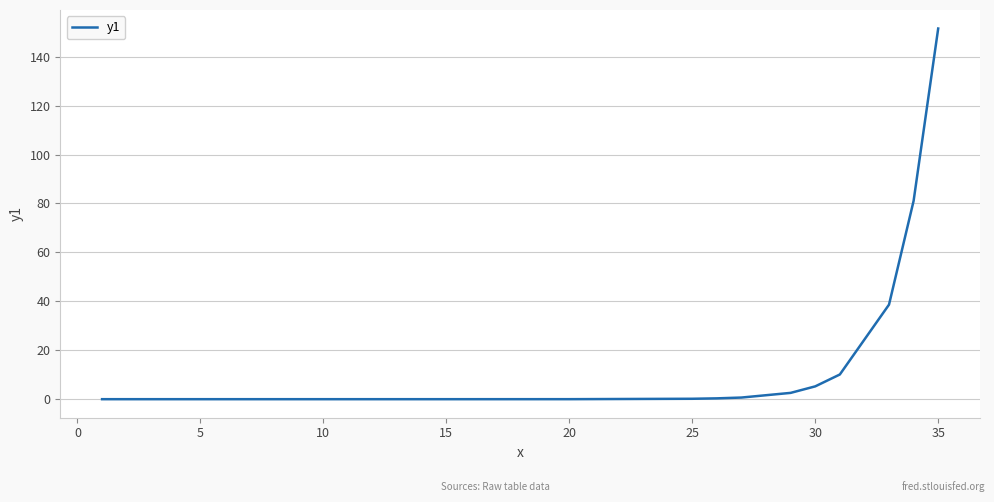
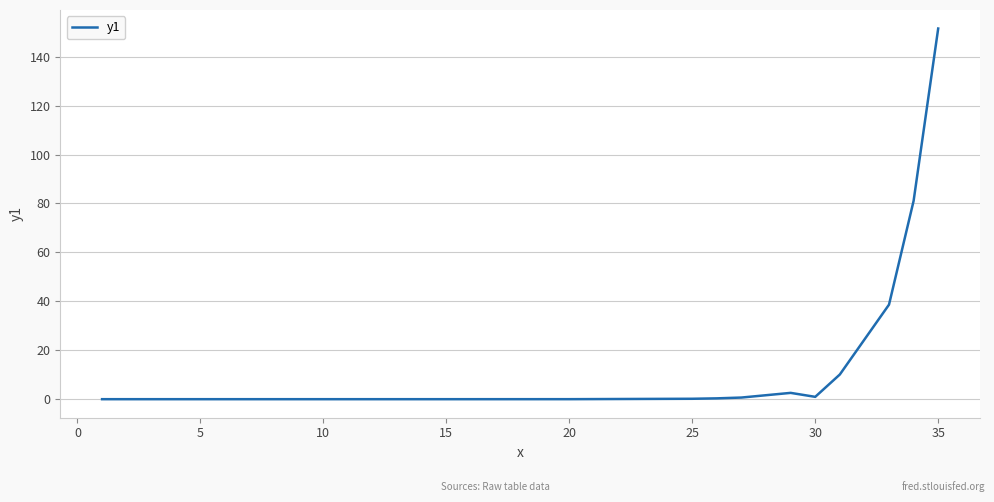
30: 5 -> 1
